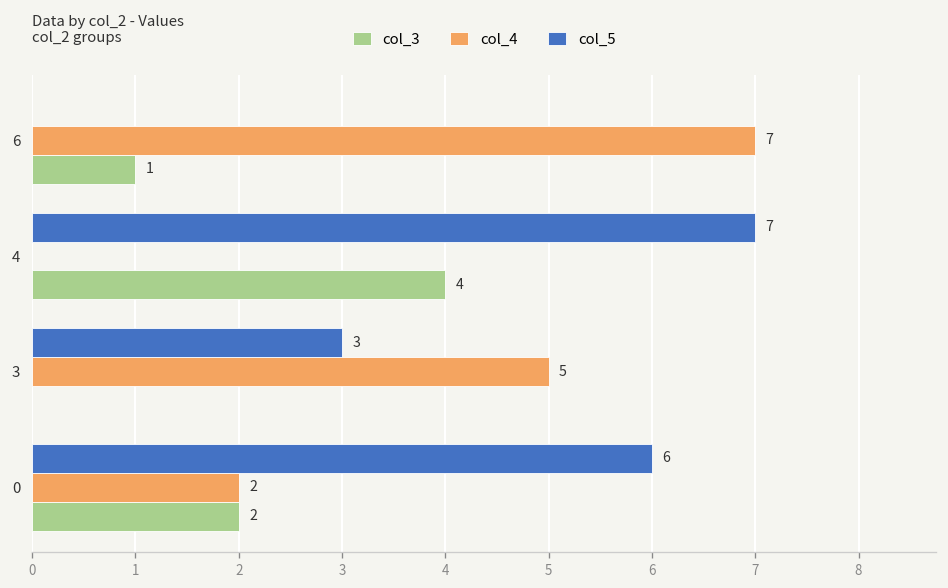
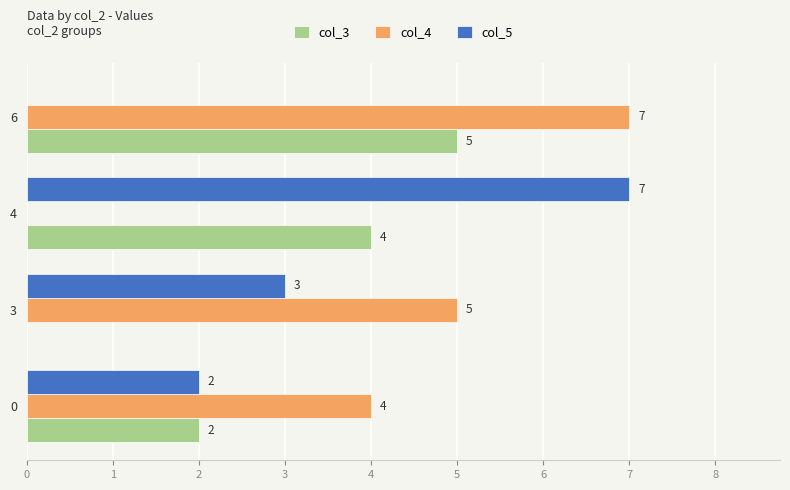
col_3, 6: 1 -> 5
col_5, 0: 6 -> 2
col_4, 0: 2 -> 4
